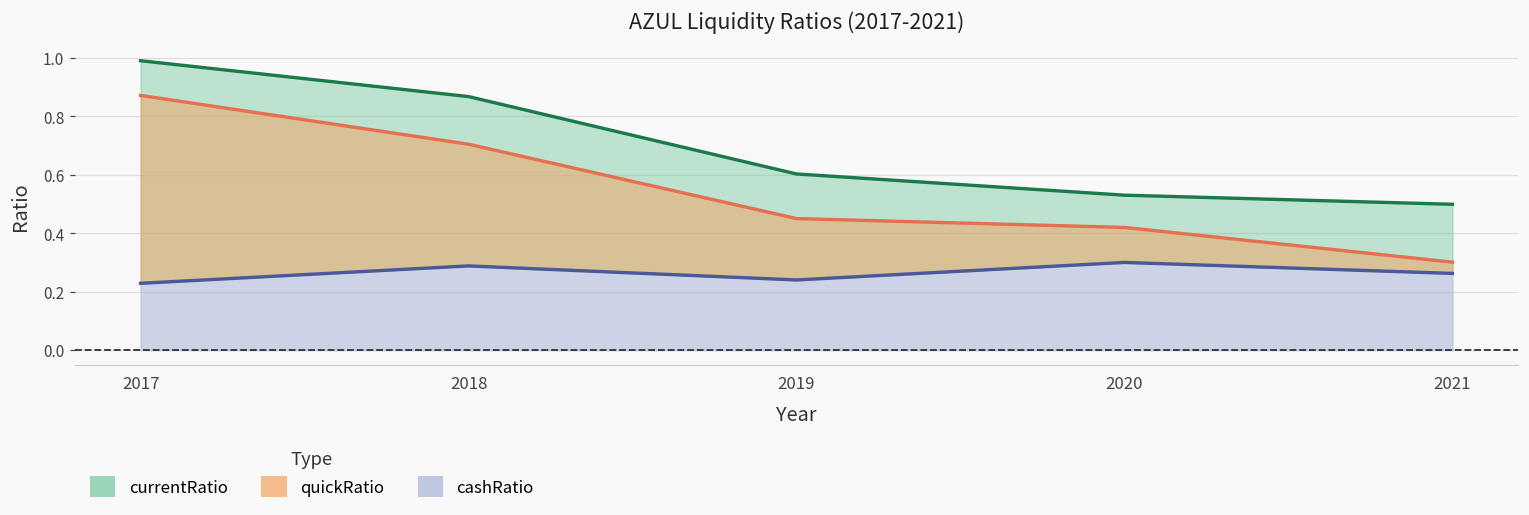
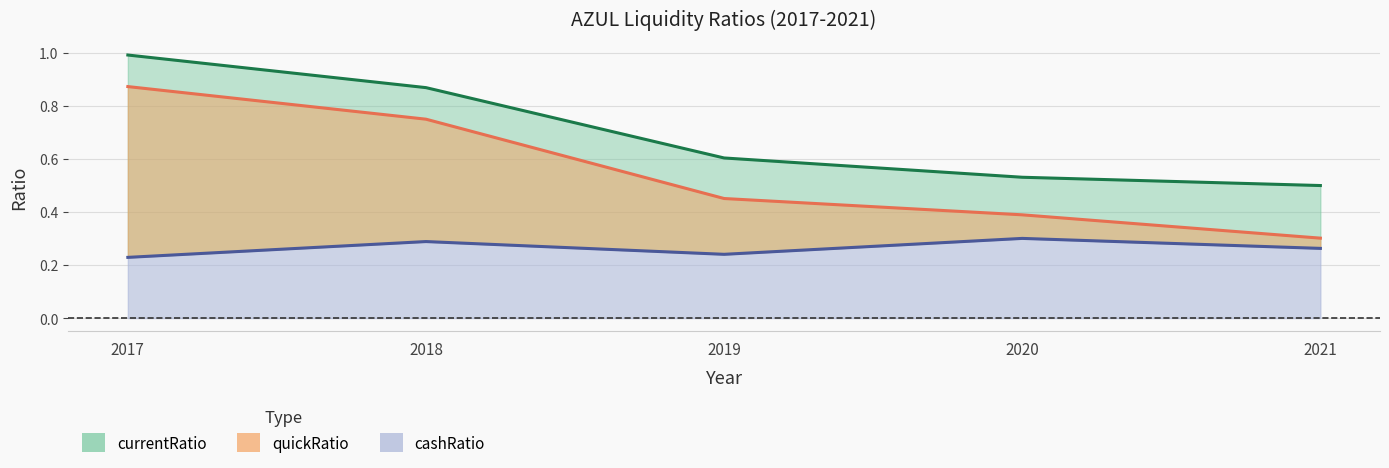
quickRatio, 2018: 0.71 -> 0.75
quickRatio, 2020: 0.42 -> 0.39
